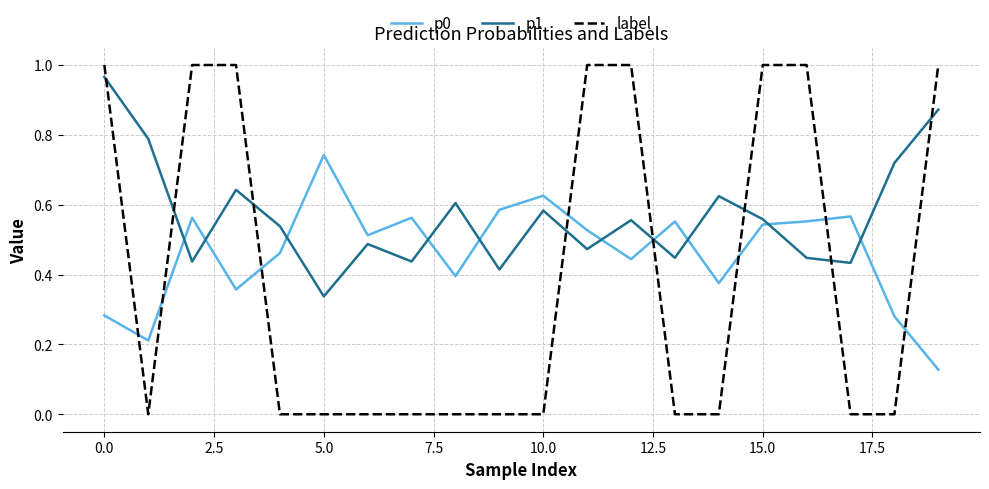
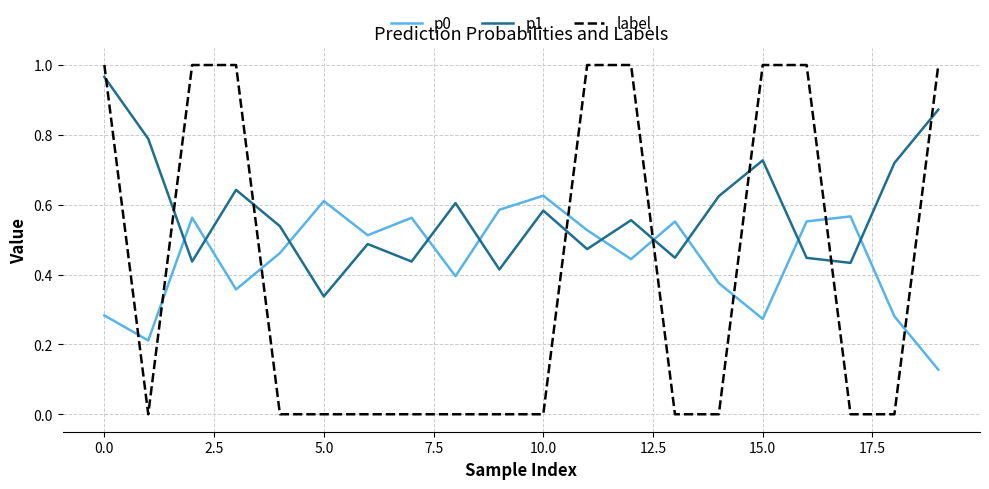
p0, 5.0: 0.74 -> 0.61
p0, 15.0: 0.54 -> 0.27
p1, 15.0: 0.56 -> 0.73
